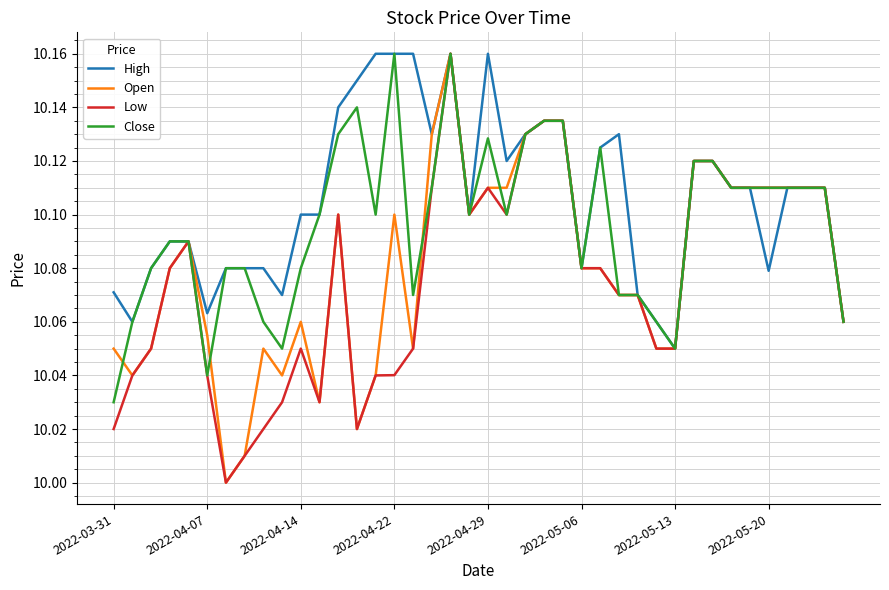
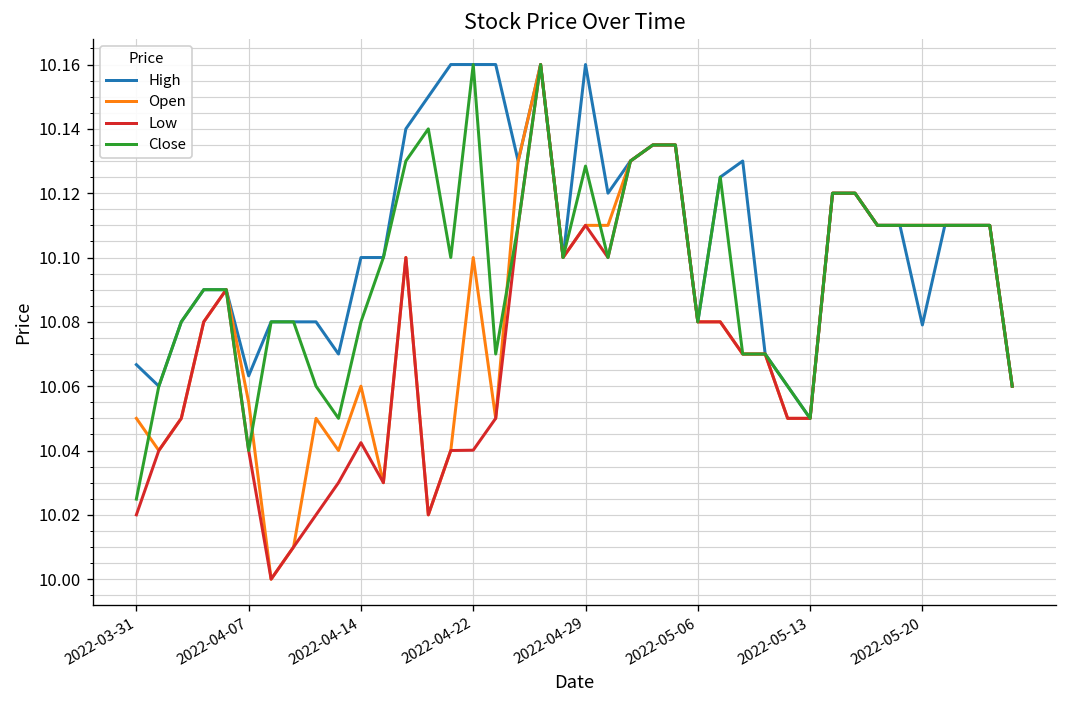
High, 2022-03-31: 10.071 -> 10.067
Close, 2022-03-31: 10.030 -> 10.025
Low, 2022-04-14: 10.050 -> 10.042
